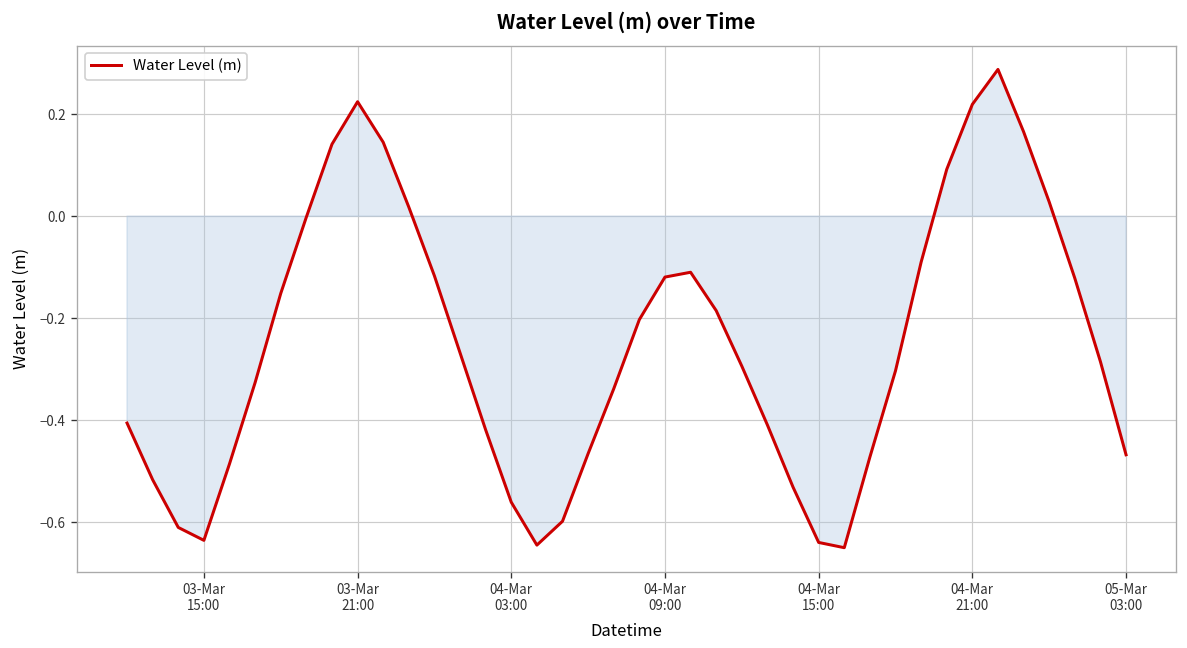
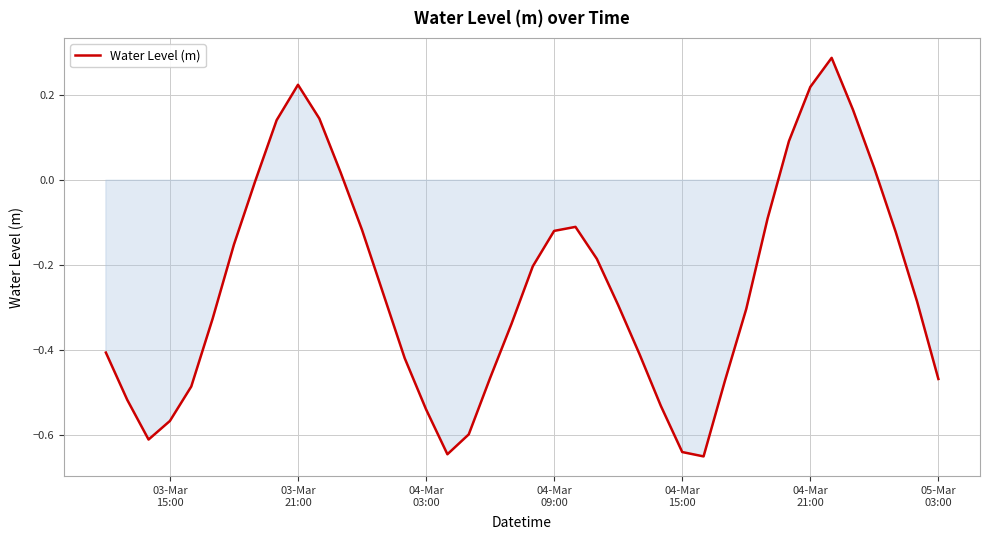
03-Mar 15:00: -0.64 -> -0.57
04-Mar 03:00: -0.56 -> -0.54
